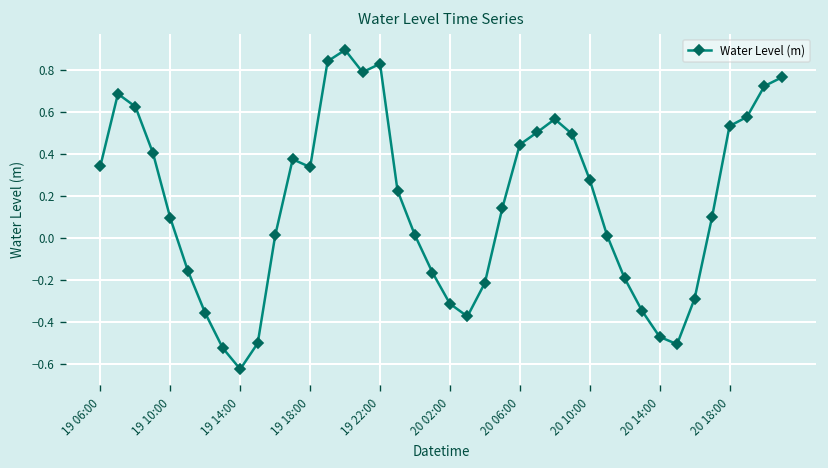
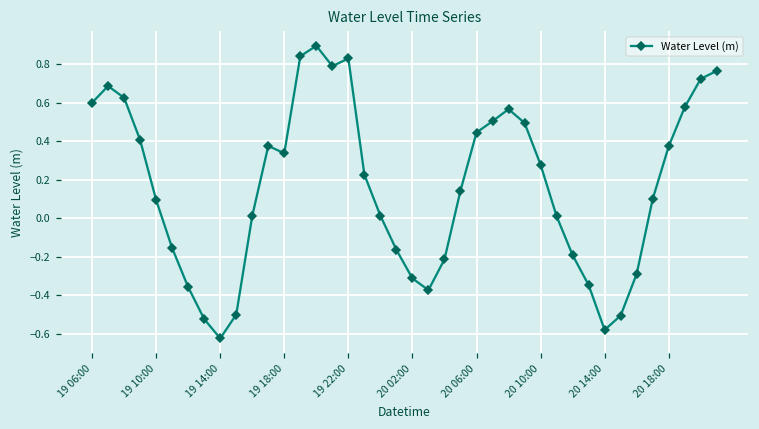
19 06:00: 0.35 -> 0.60
20 14:00: -0.47 -> -0.58
20 18:00: 0.53 -> 0.37
